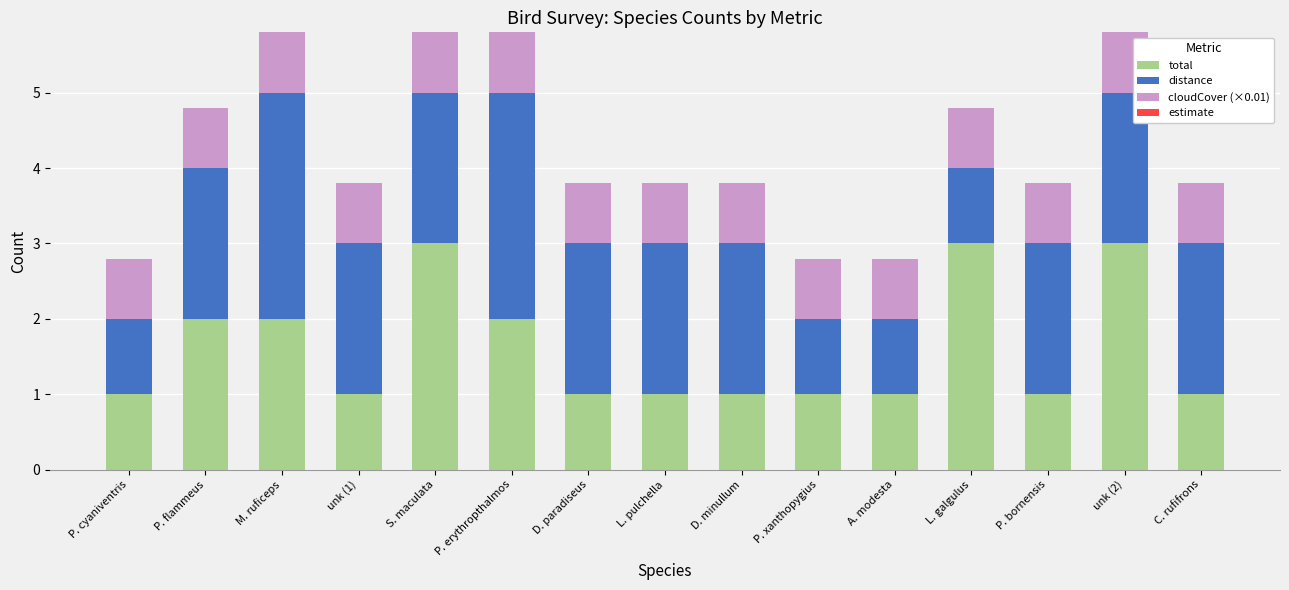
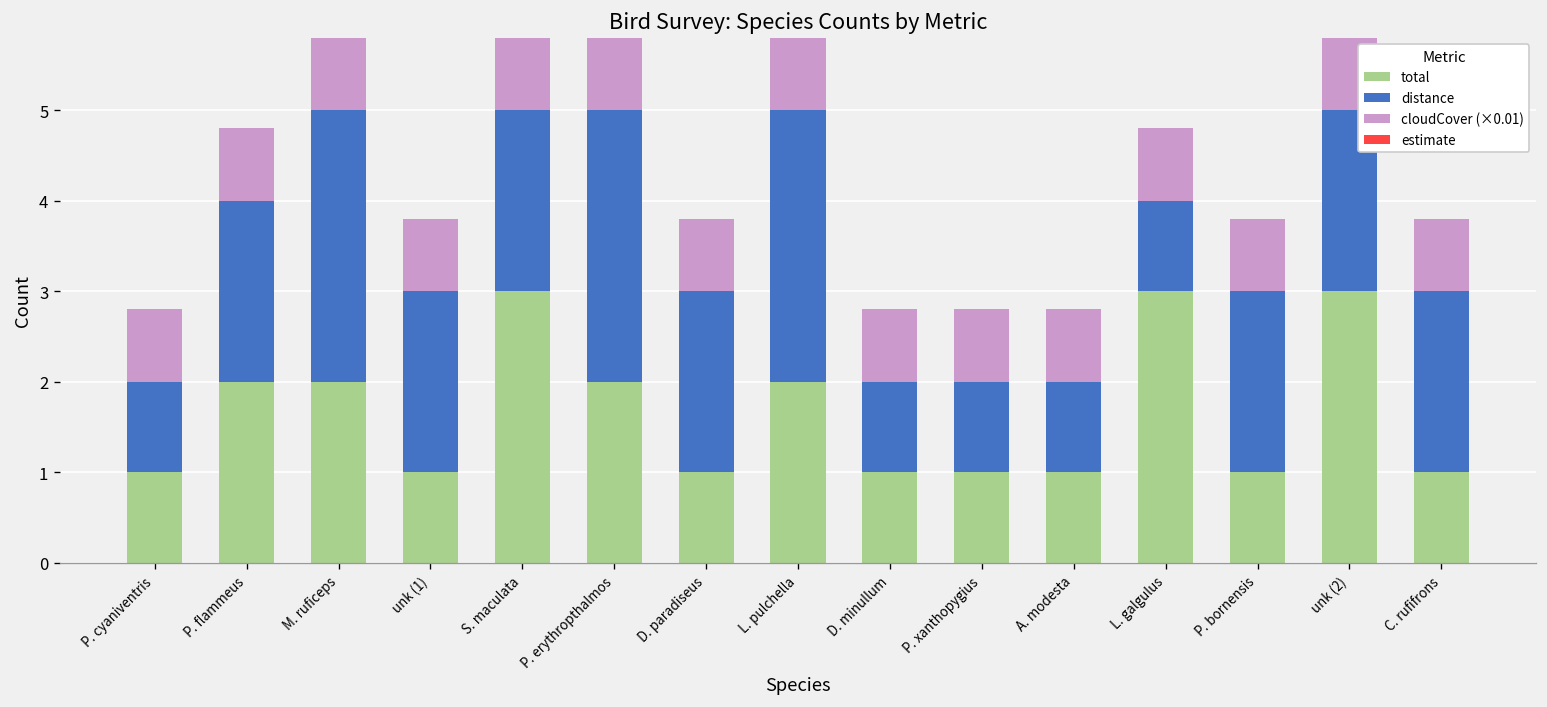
total, L. pulchella: 1 -> 2
distance, L. pulchella: 2 -> 3
distance, D. minullum: 2 -> 1
